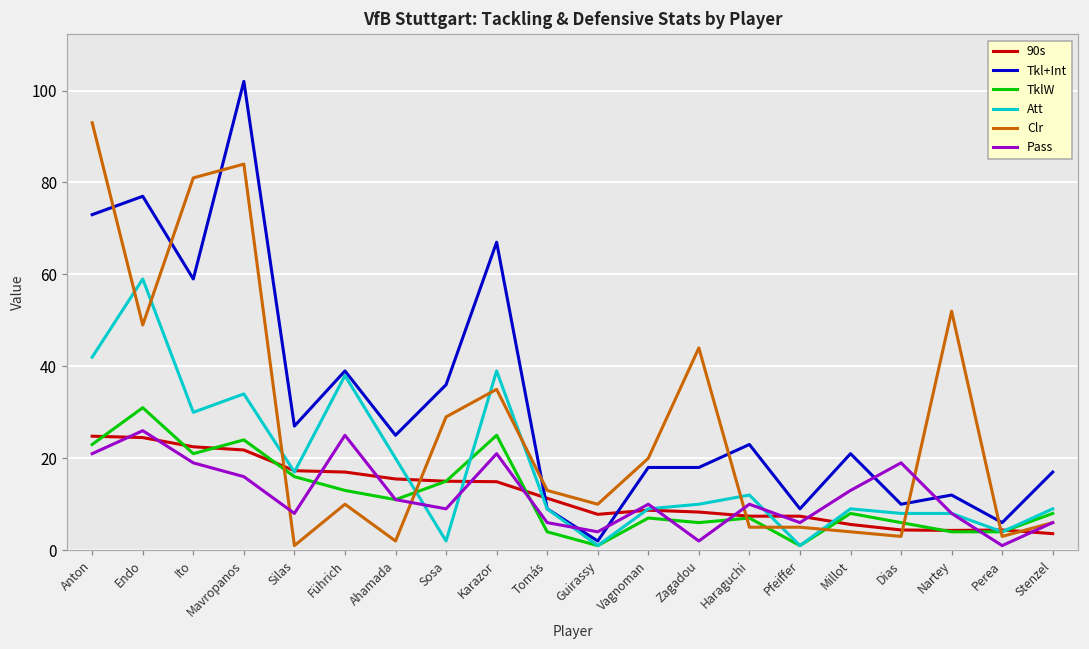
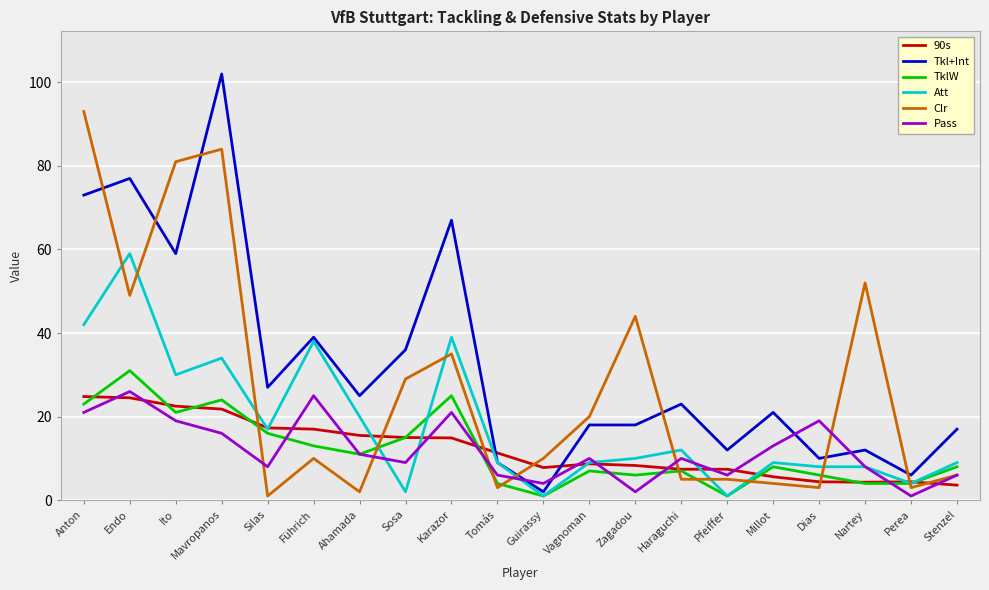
Clr, Tomás: 13 -> 3
Tkl+Int, Pfeiffer: 9 -> 12
